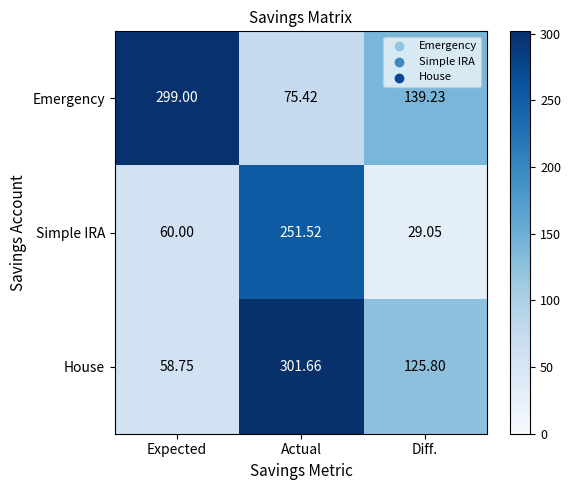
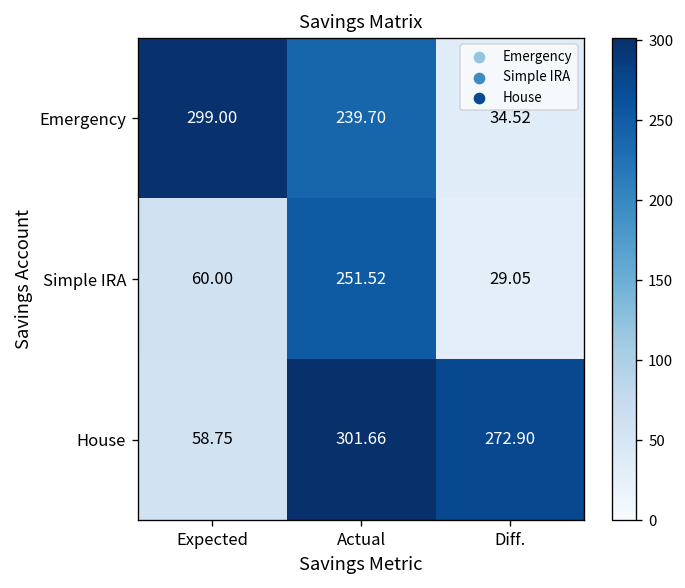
Emergency, Actual: 75.42 -> 239.70
Emergency, Diff.: 139.23 -> 34.52
House, Diff.: 125.80 -> 272.90
